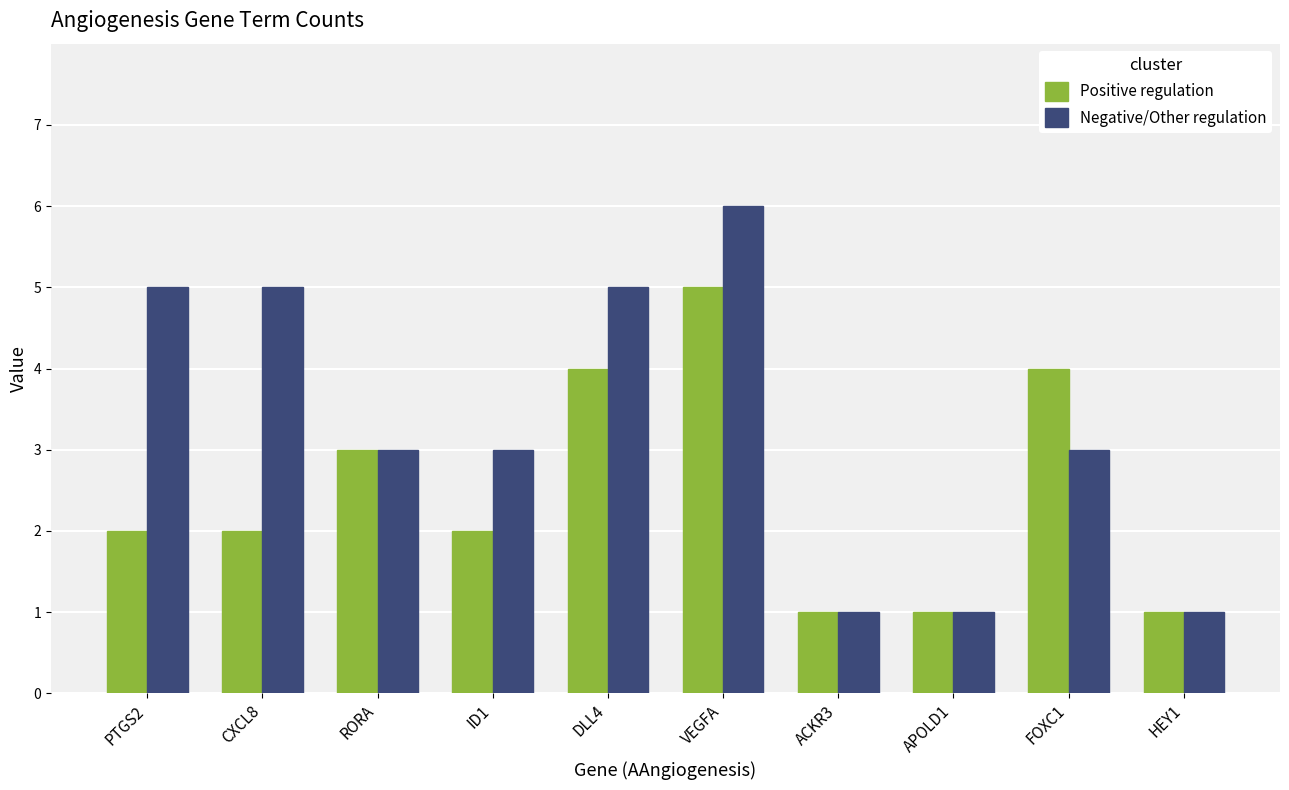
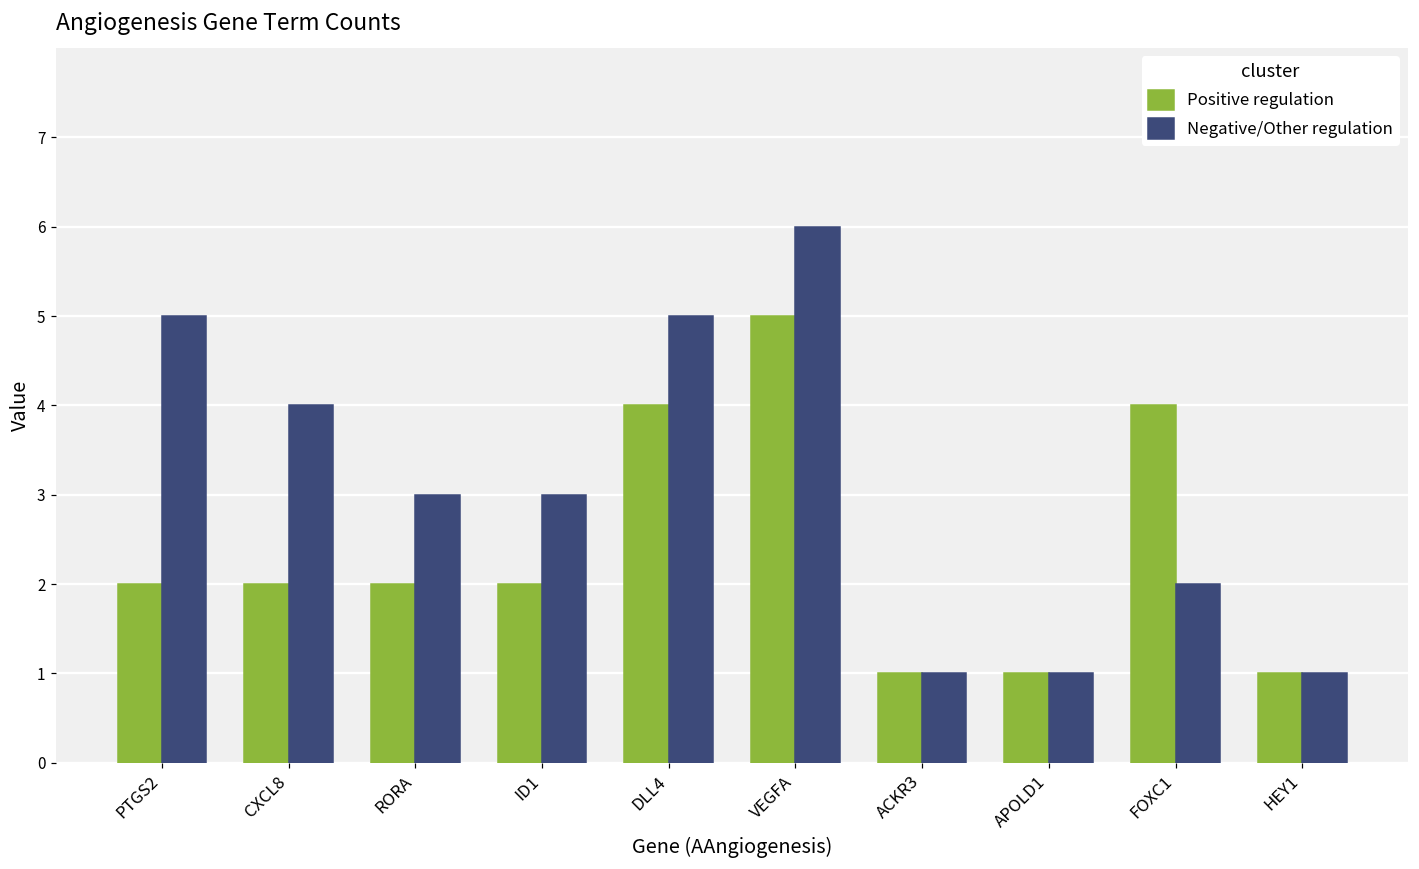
Negative/Other regulation, CXCL8: 5 -> 4
Positive regulation, RORA: 3 -> 2
Negative/Other regulation, FOXC1: 3 -> 2
